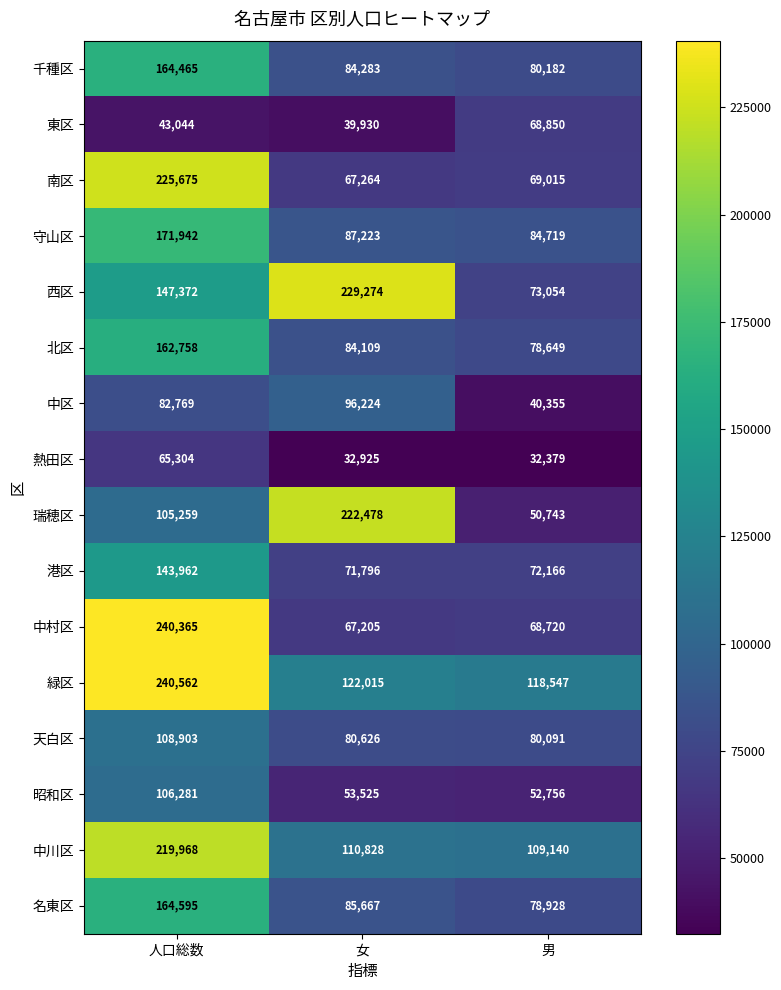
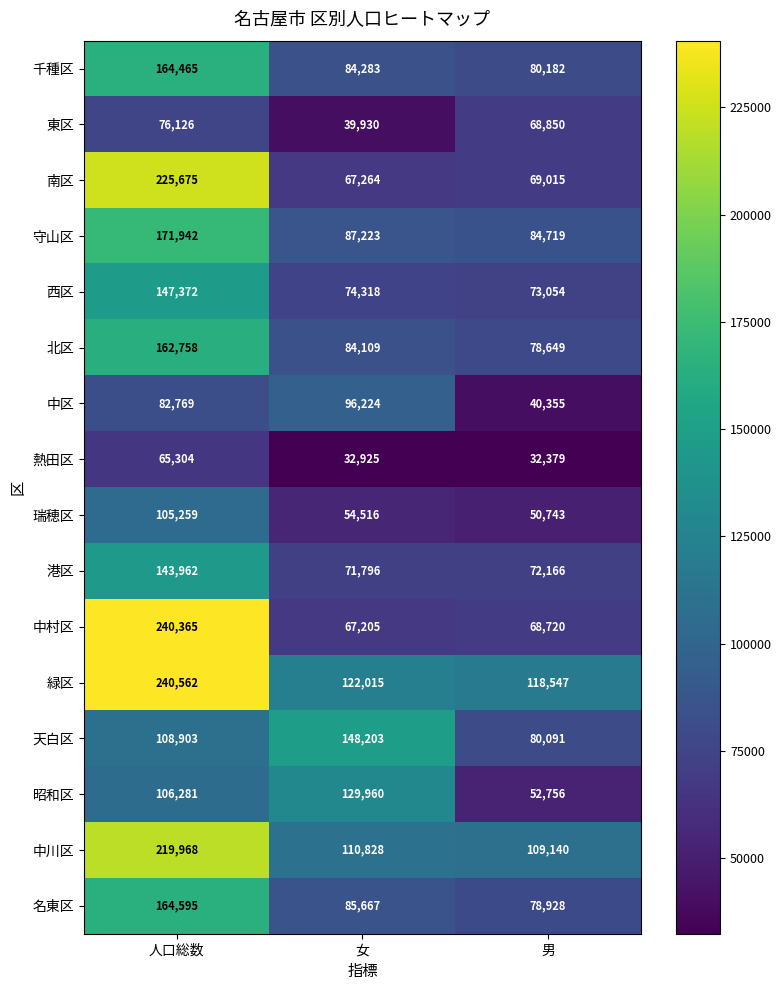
東区, 人口総数: 43,044 -> 76,126
西区, 女: 229,274 -> 74,318
瑞穂区, 女: 222,478 -> 54,516
天白区, 女: 80,626 -> 148,203
昭和区, 女: 53,525 -> 129,960
